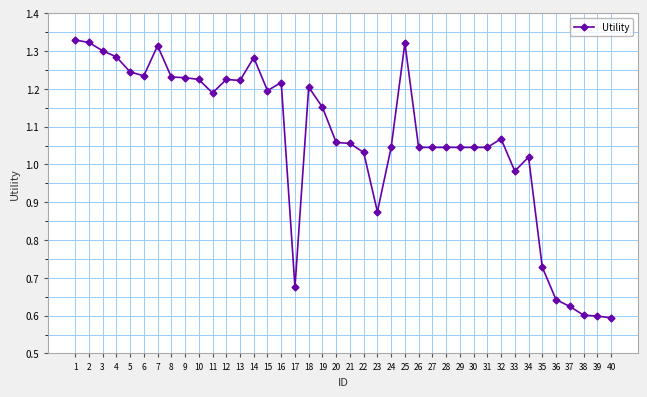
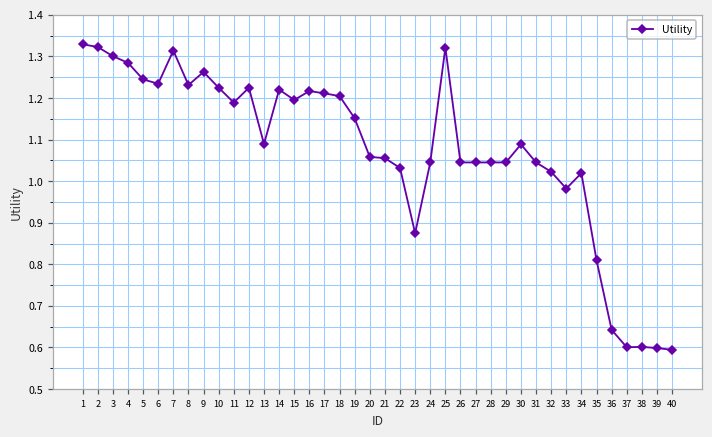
9: 1.23 -> 1.26
13: 1.22 -> 1.09
14: 1.28 -> 1.22
17: 0.68 -> 1.21
30: 1.05 -> 1.09
32: 1.07 -> 1.02
35: 0.73 -> 0.81
37: 0.62 -> 0.60
